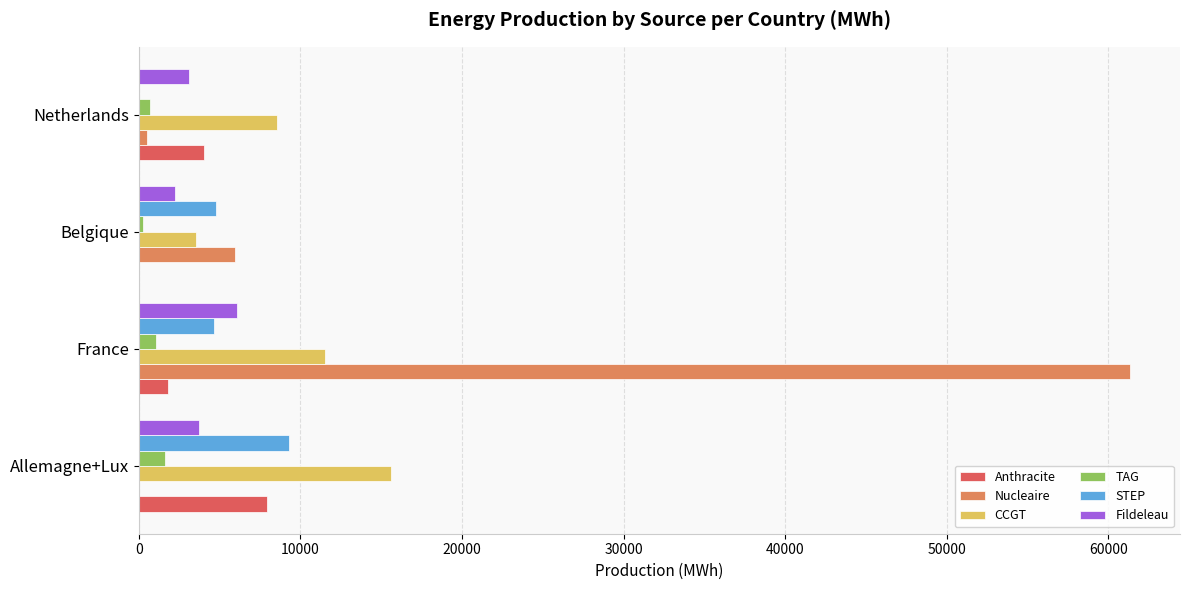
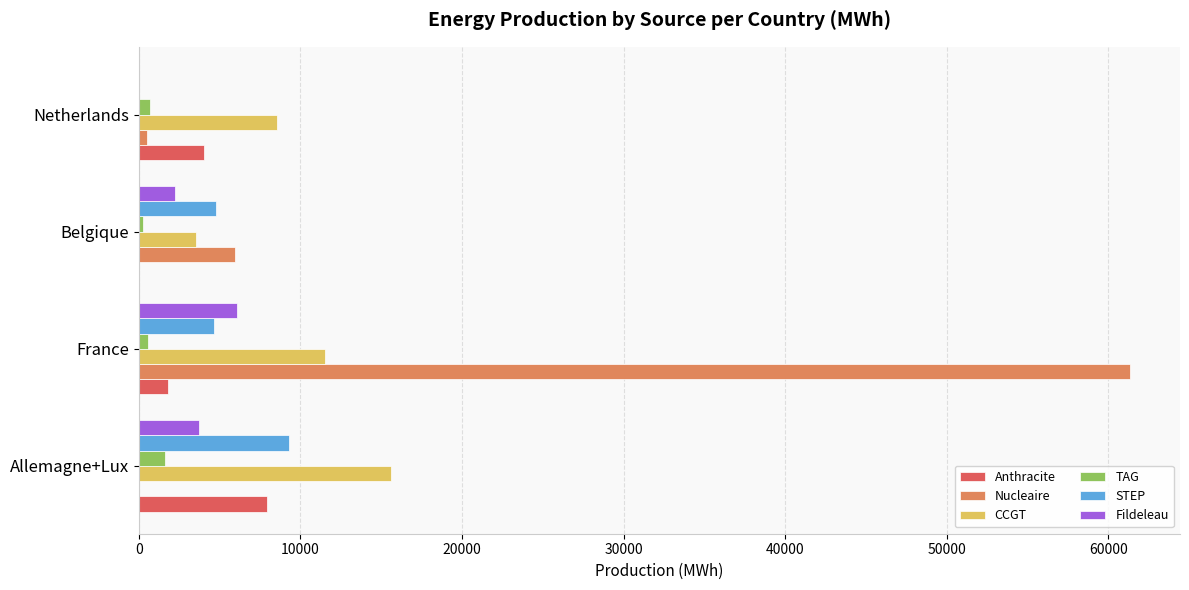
Fildeleau, Netherlands: 3100 -> 0
TAG, France: 1100 -> 500
